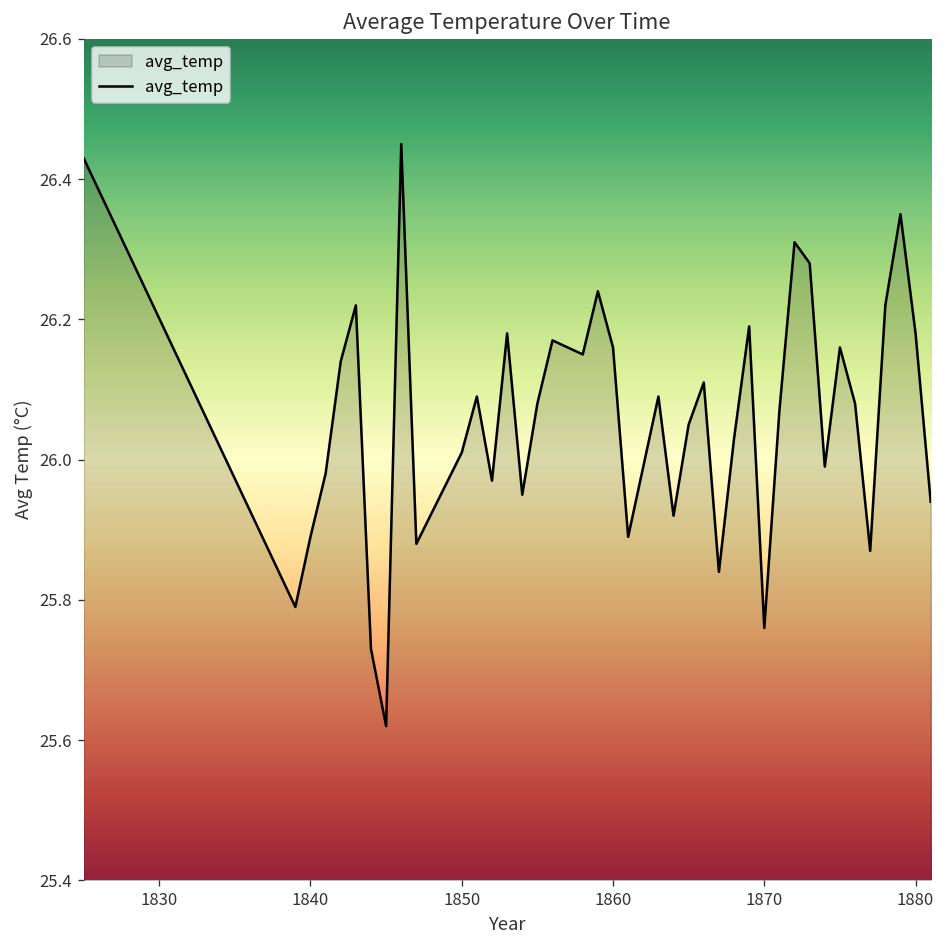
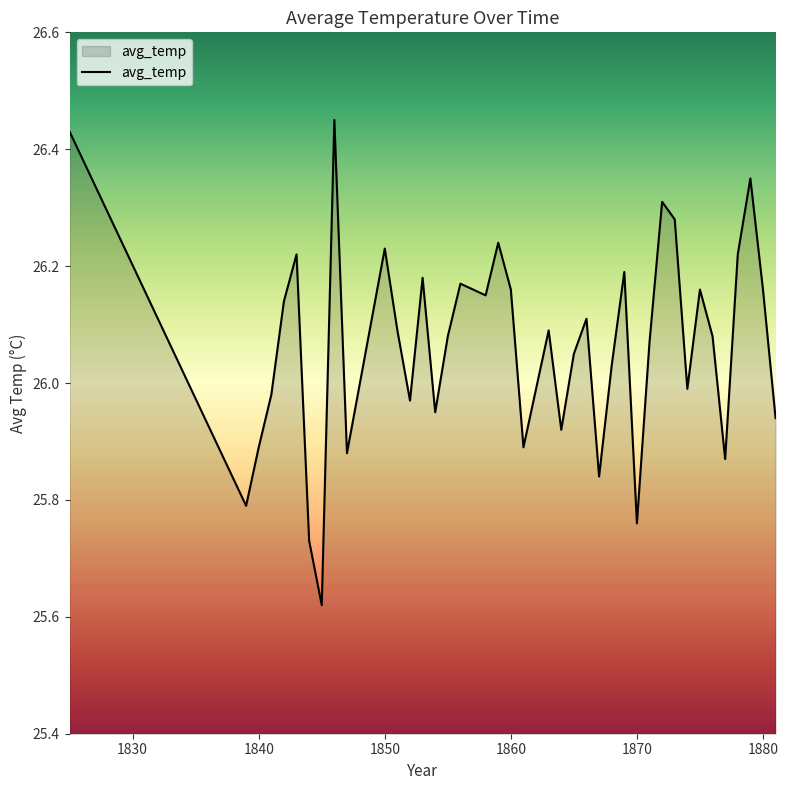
1850: 26.01 -> 26.23
1880: 26.18 -> 26.16
